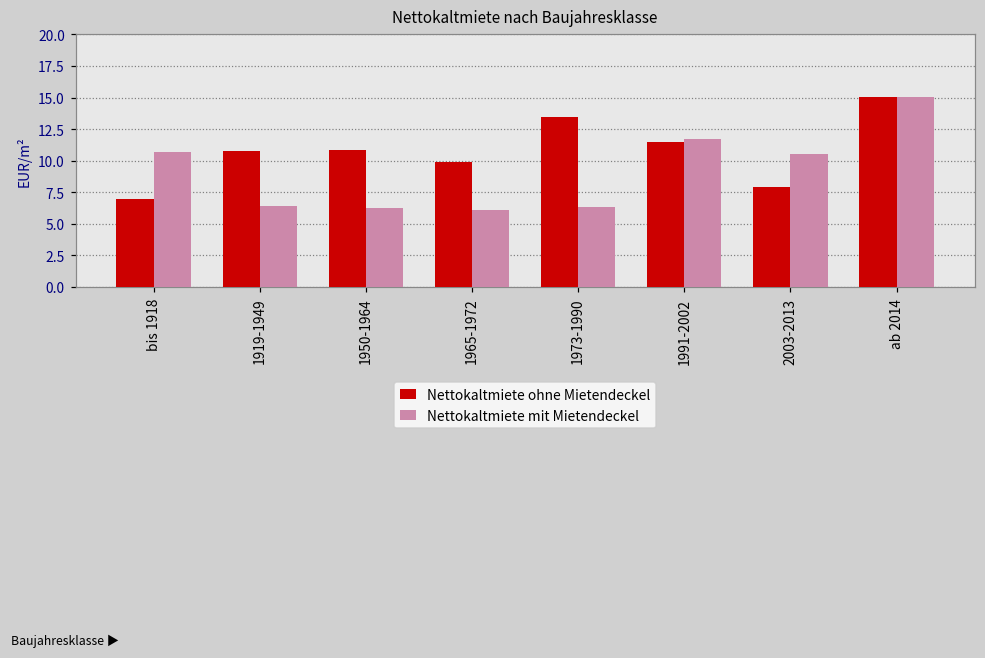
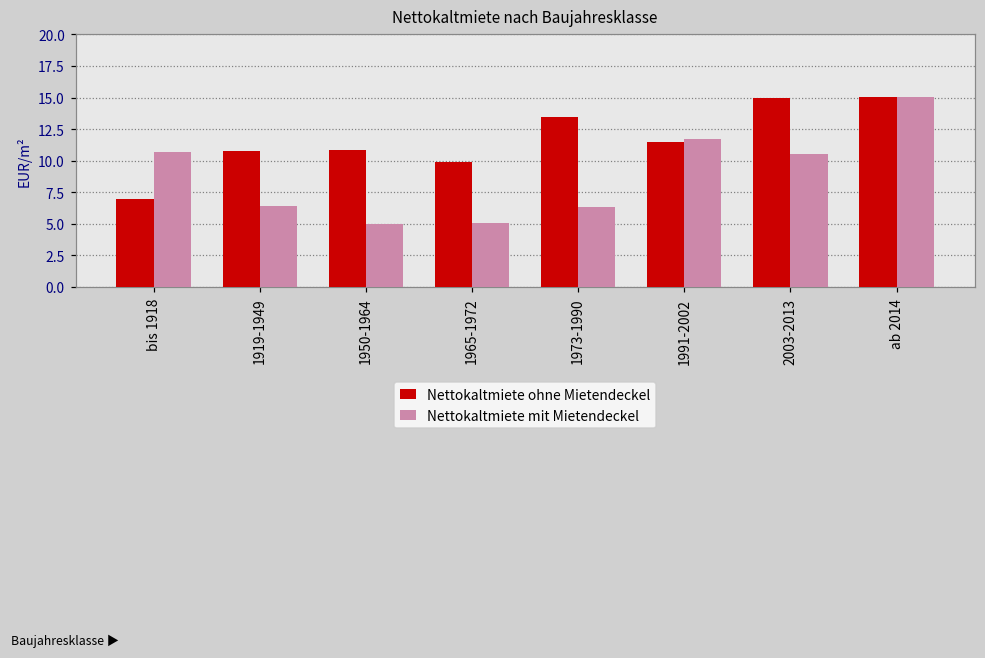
Nettokaltmiete mit Mietendeckel, 1950-1964: 6.3 -> 5.0
Nettokaltmiete mit Mietendeckel, 1965-1972: 6.1 -> 5.0
Nettokaltmiete ohne Mietendeckel, 2003-2013: 7.9 -> 15.0
